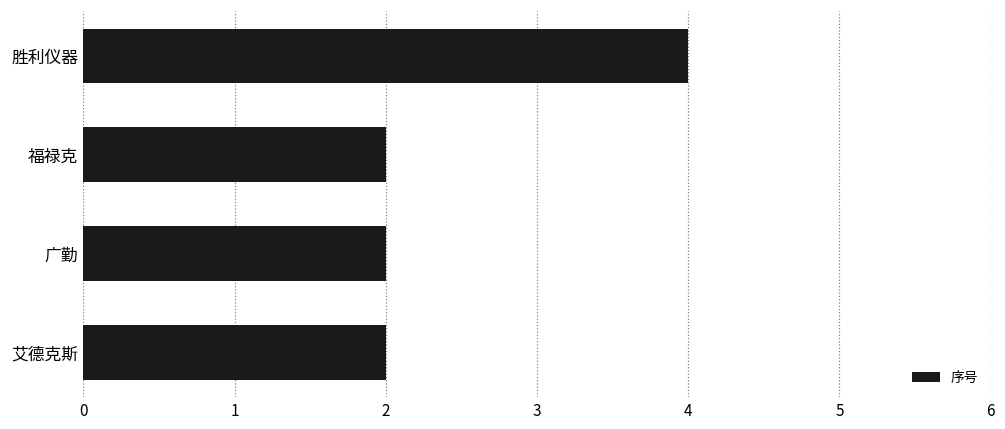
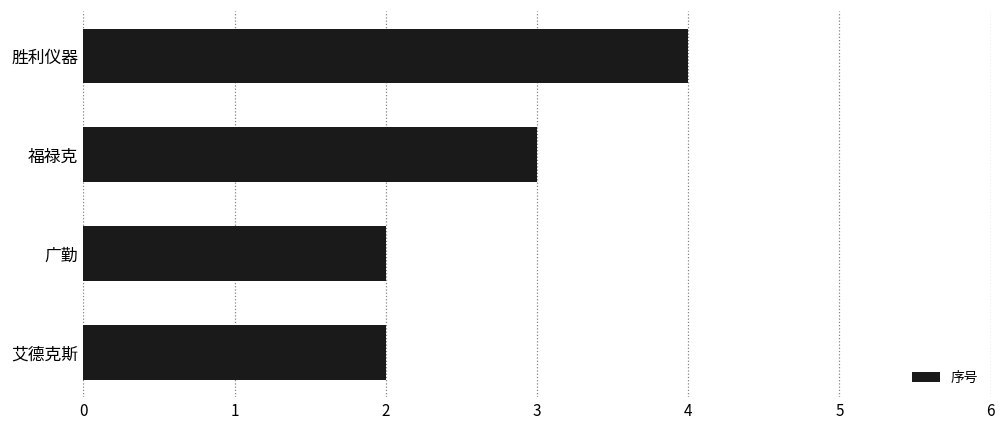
福禄克: 2 -> 3
